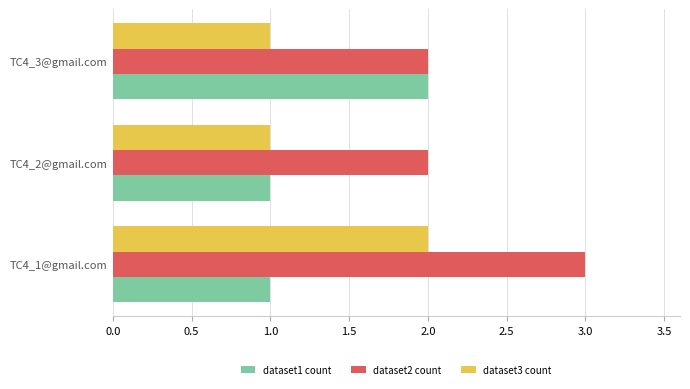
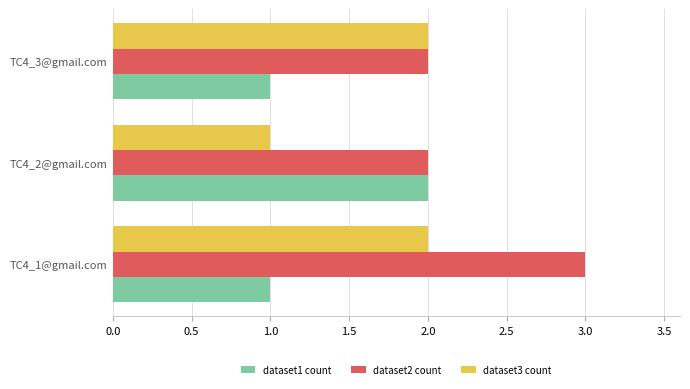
dataset3 count, TC4_3@gmail.com: 1 -> 2
dataset1 count, TC4_3@gmail.com: 2 -> 1
dataset1 count, TC4_2@gmail.com: 1 -> 2
